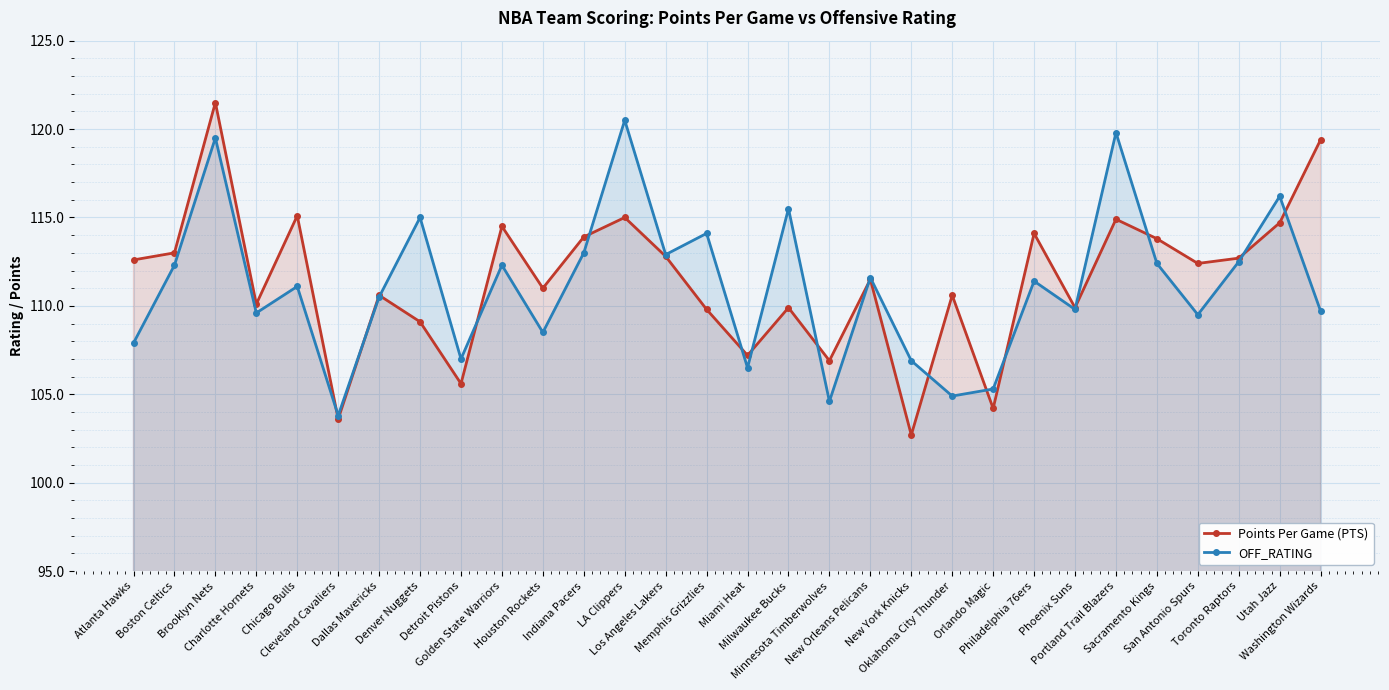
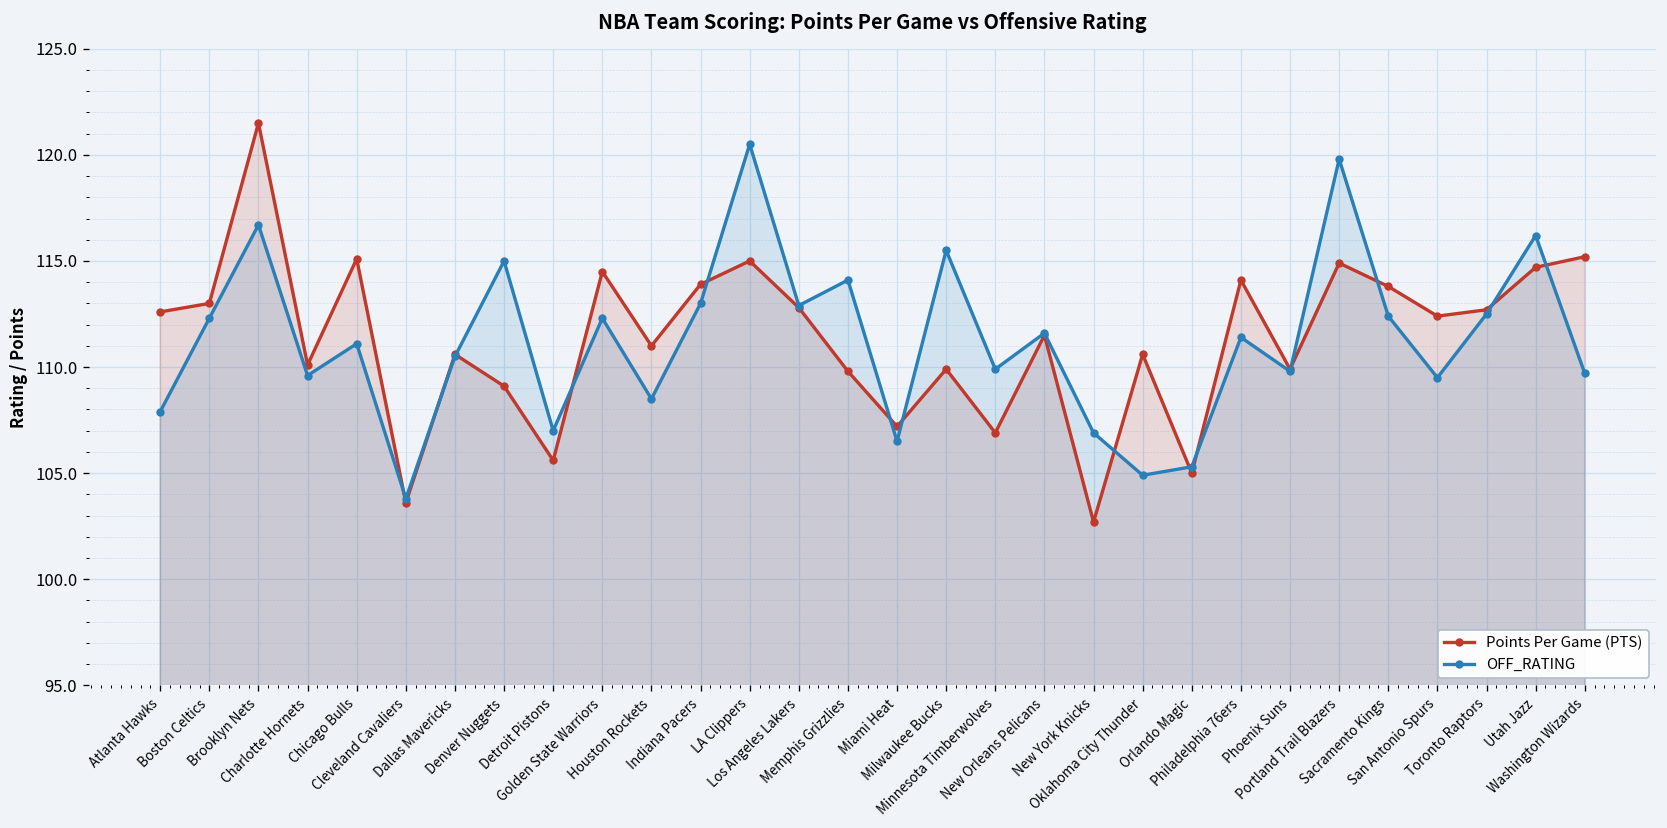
OFF_RATING, Brooklyn Nets: 119.5 -> 116.7
OFF_RATING, Minnesota Timberwolves: 104.6 -> 109.9
Points Per Game (PTS), Orlando Magic: 104.2 -> 105.0
Points Per Game (PTS), Washington Wizards: 119.4 -> 115.2
